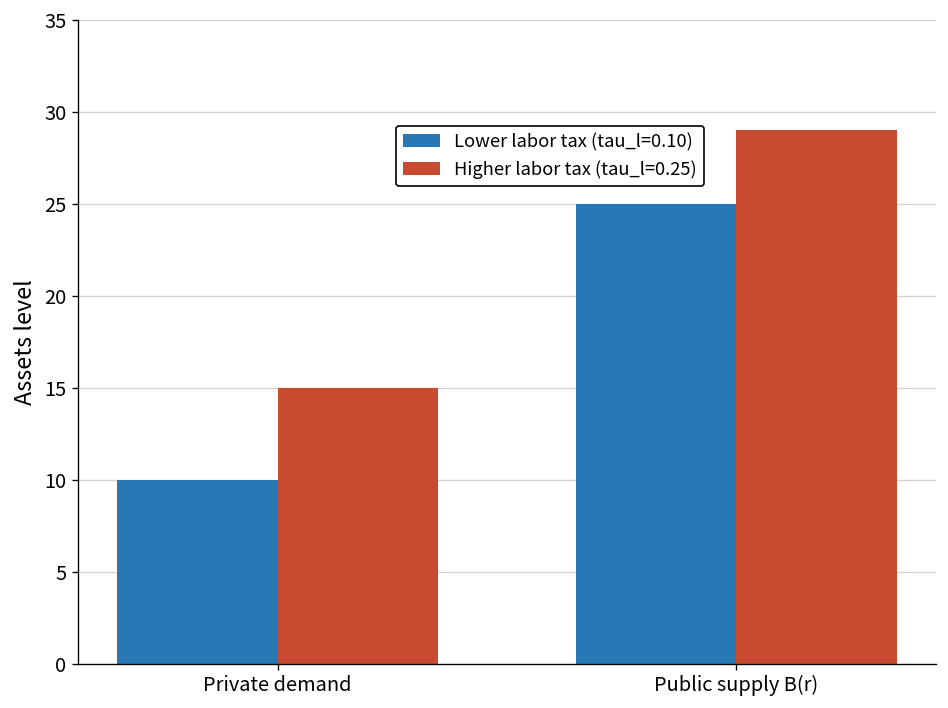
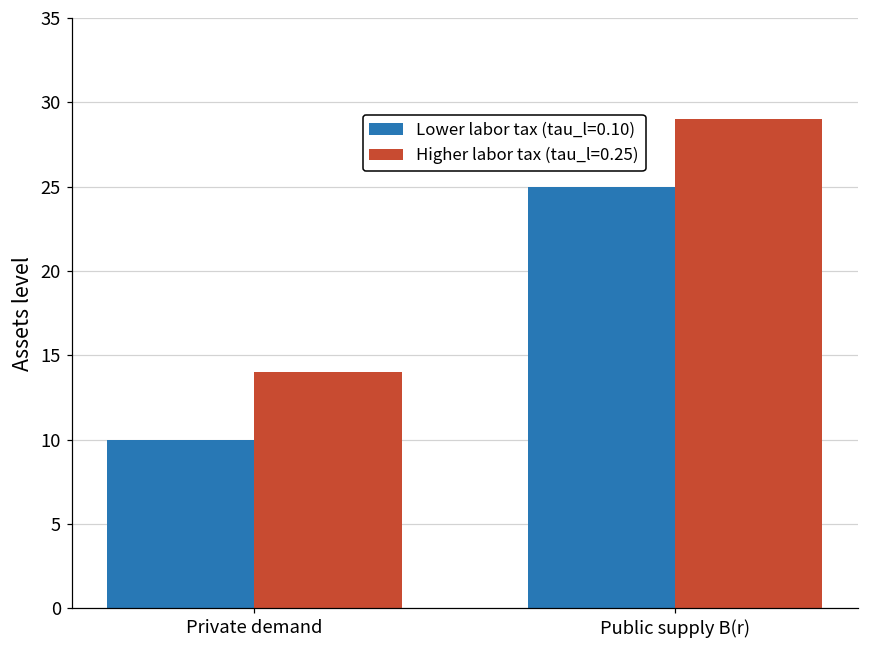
Higher labor tax (tau_l=0.25), Private demand: 15 -> 14
